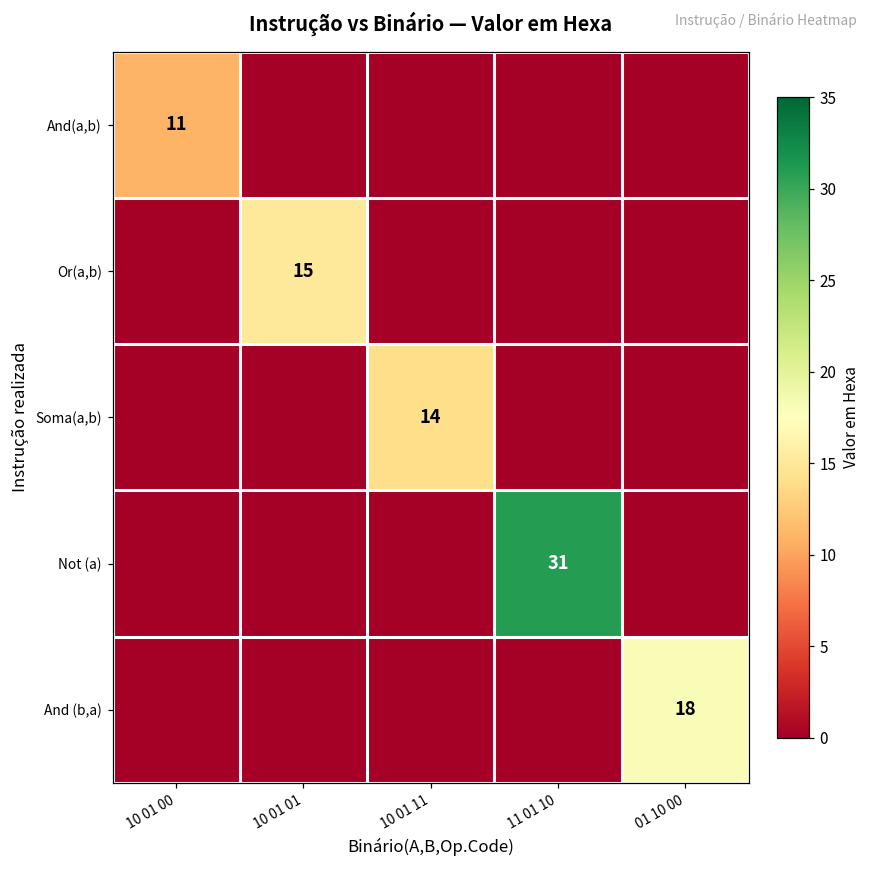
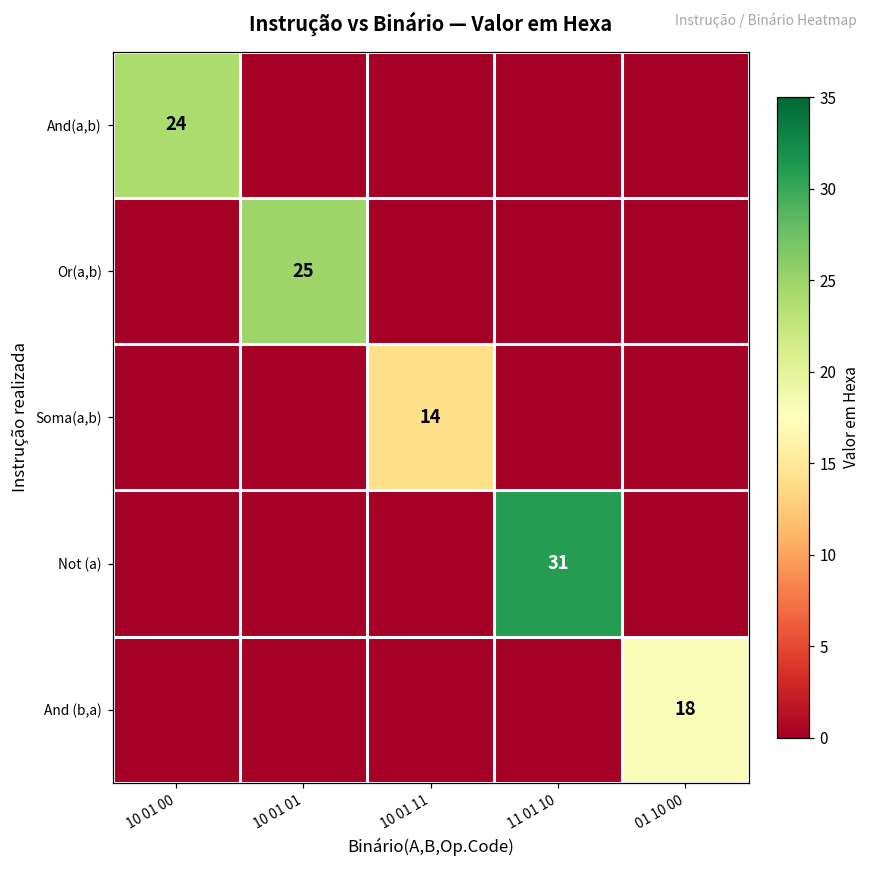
And(a,b), 10 01 00: 11 -> 24
Or(a,b), 10 01 01: 15 -> 25
